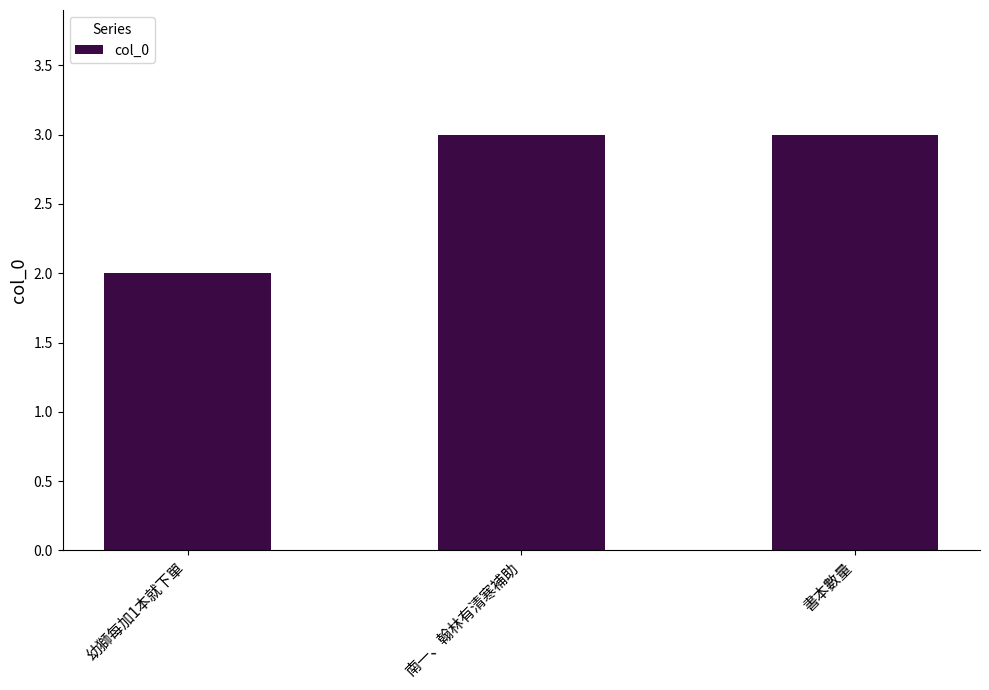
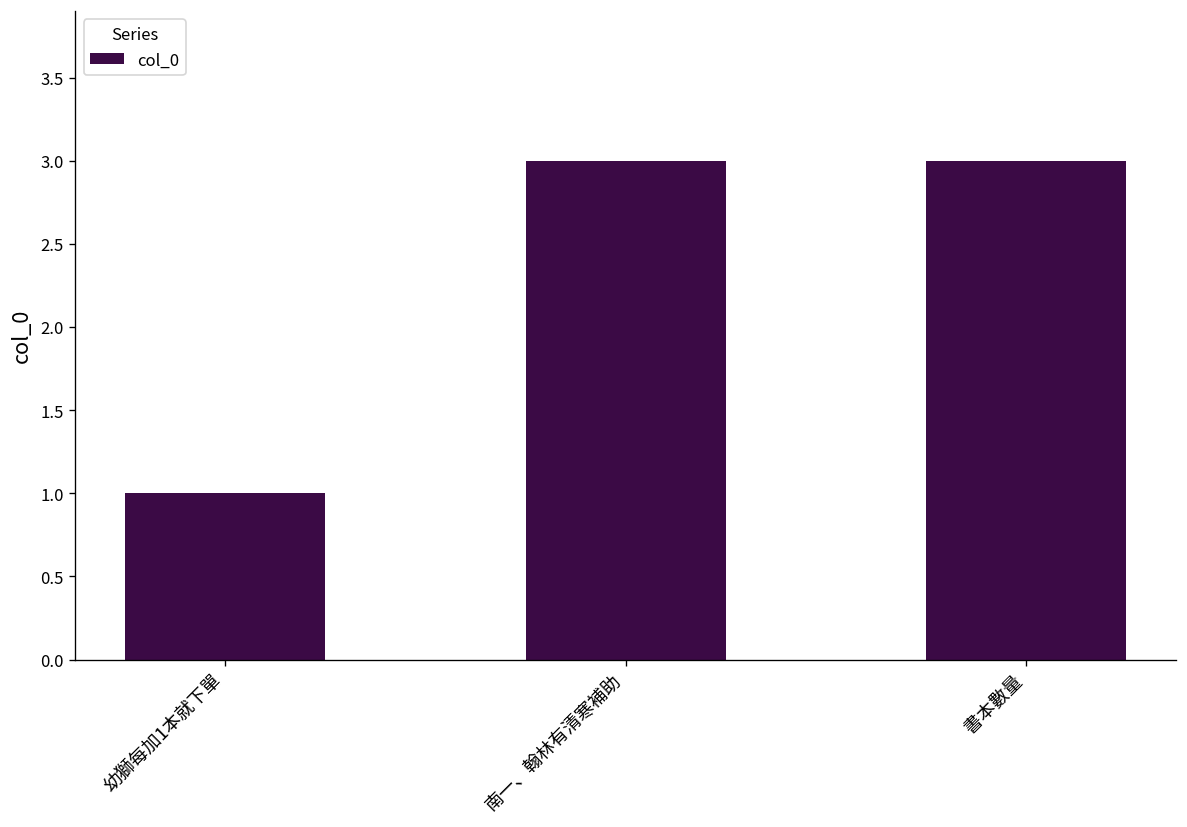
幼獅每加1本就下單: 2 -> 1
